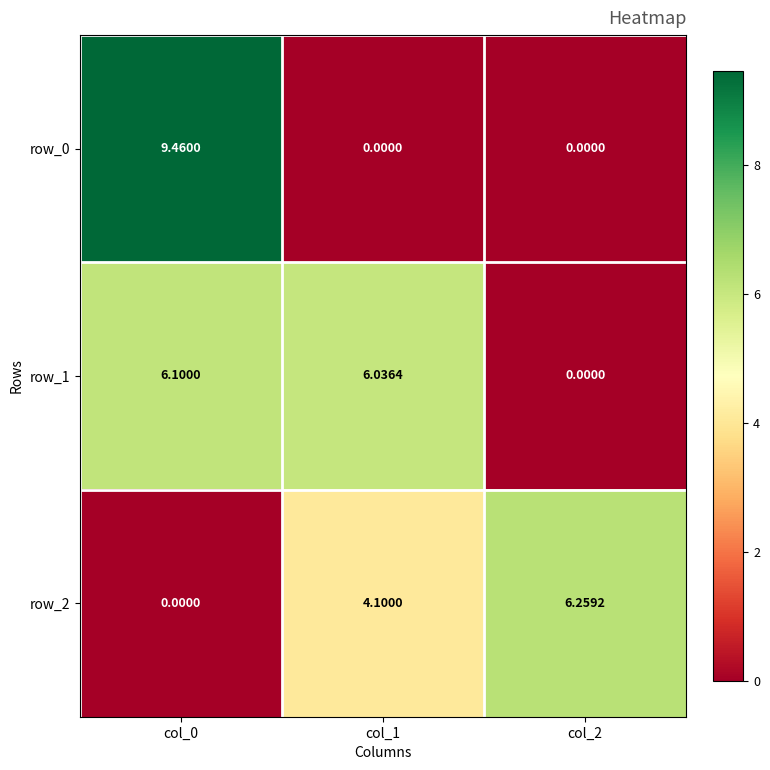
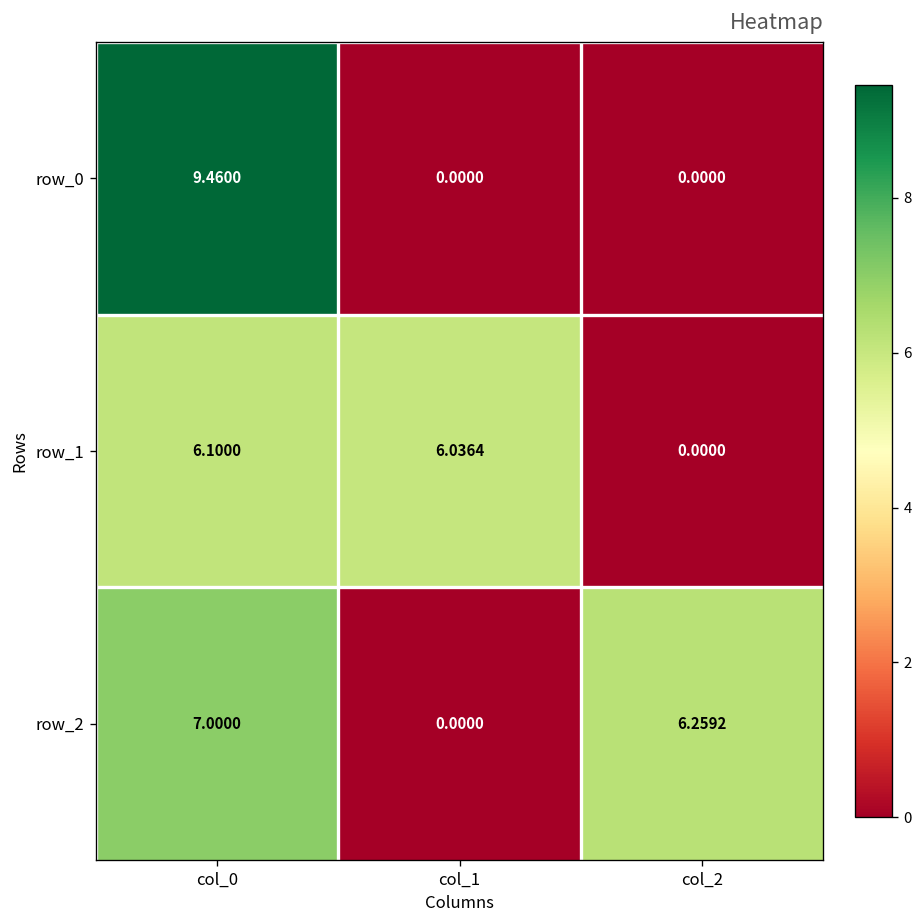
row_2, col_0: 0.0000 -> 7.0000
row_2, col_1: 4.1000 -> 0.0000
